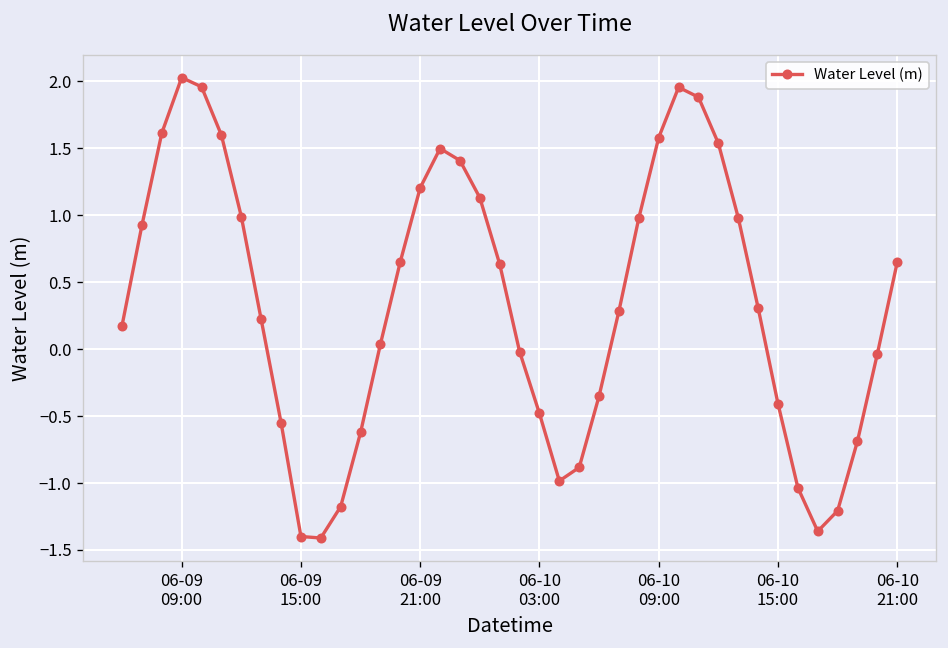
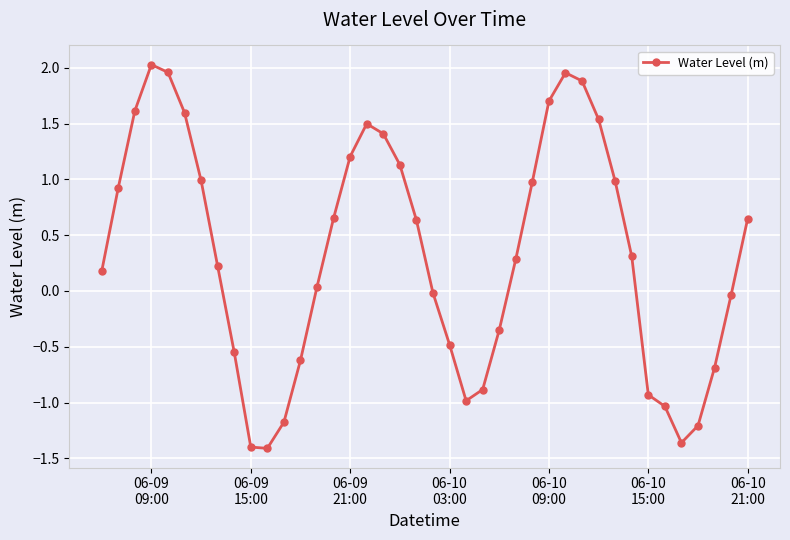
06-10 09:00: 1.58 -> 1.70
06-10 15:00: -0.41 -> -0.93
